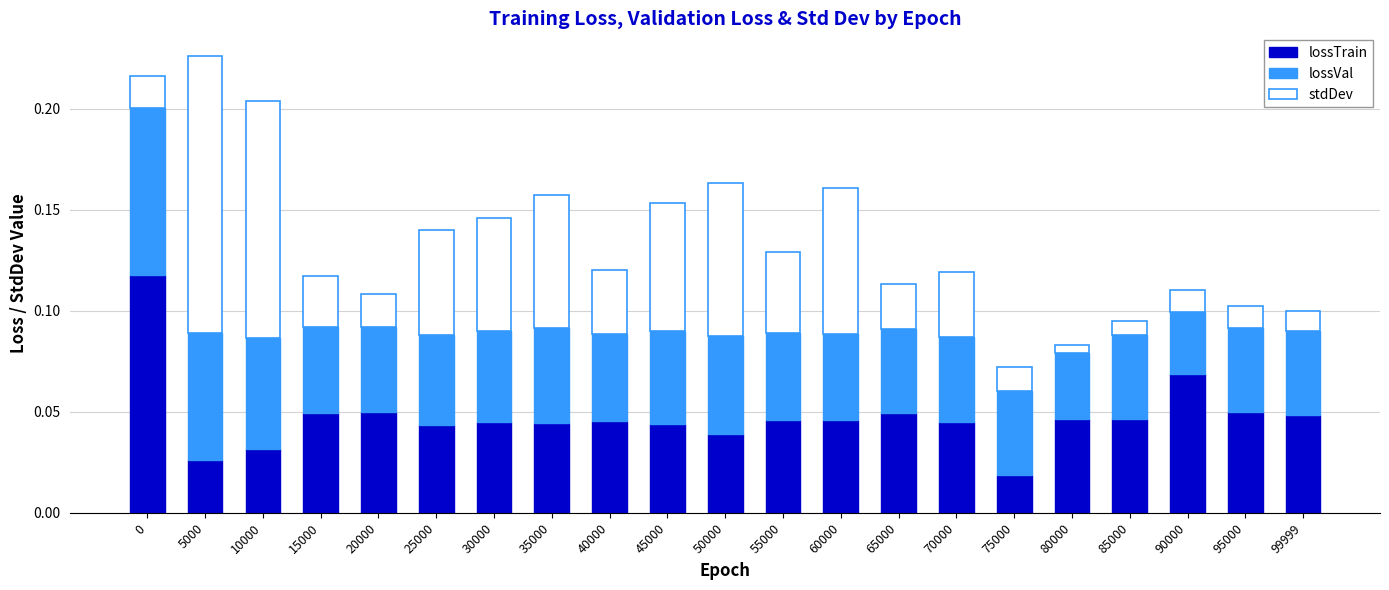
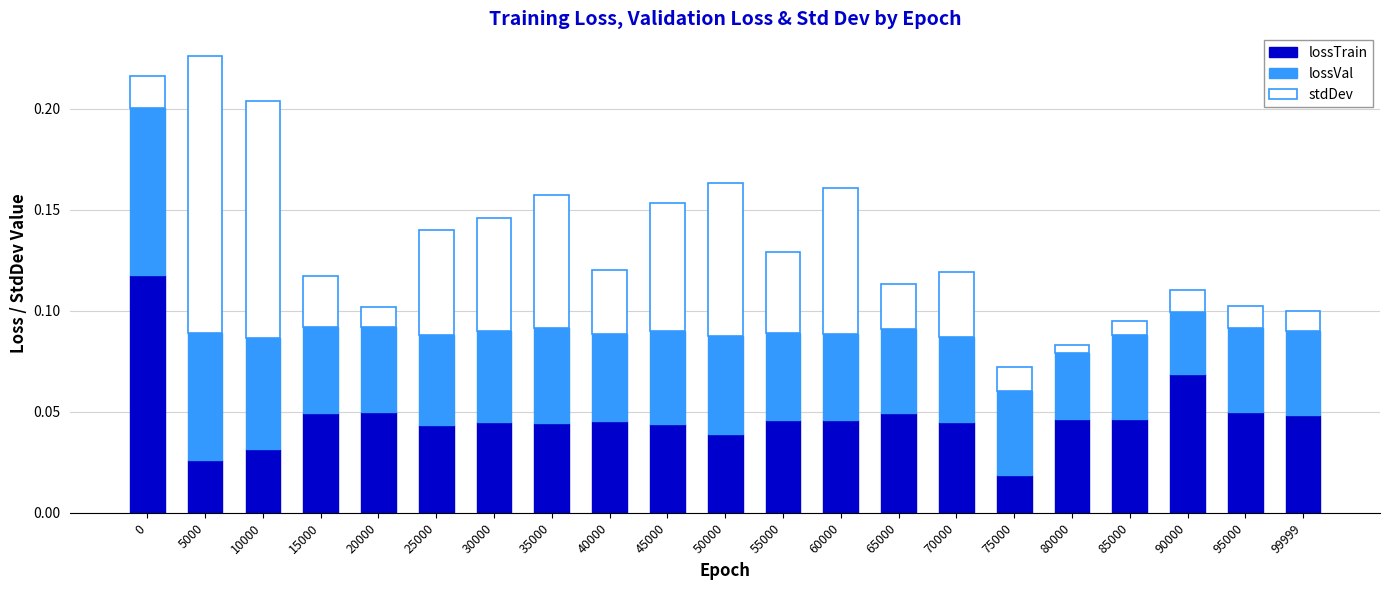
stdDev, 20000: 0.016 -> 0.010
